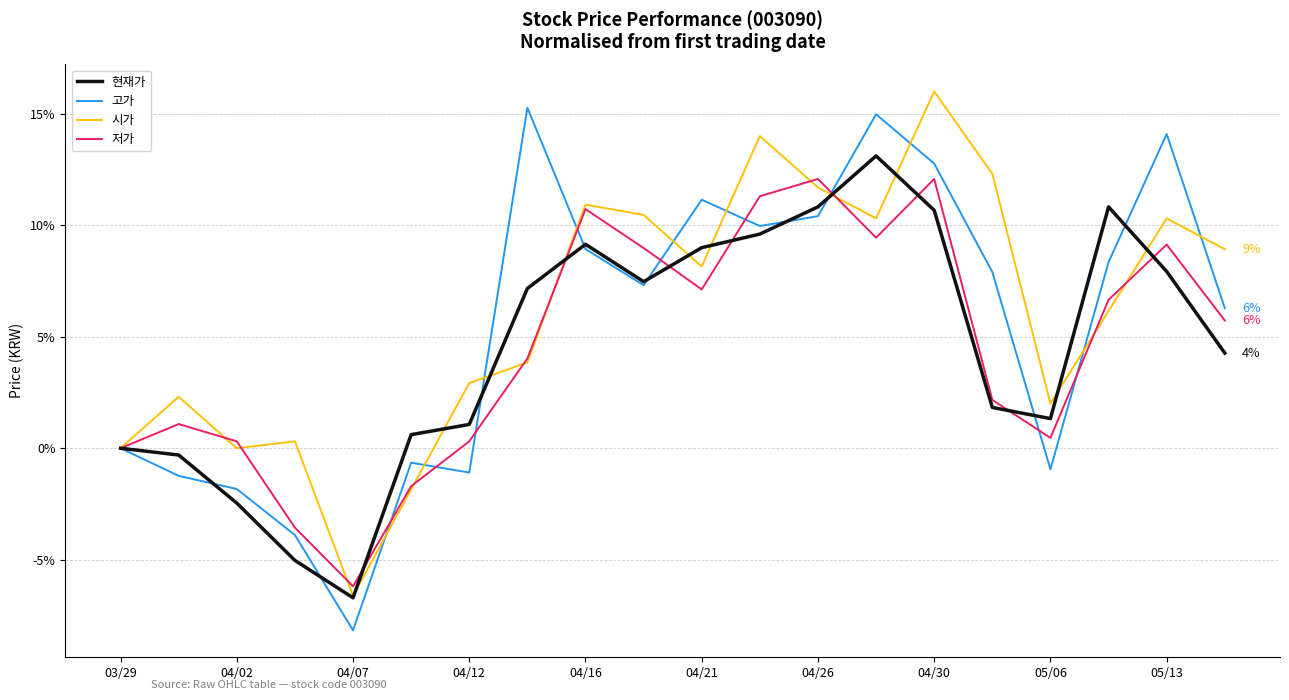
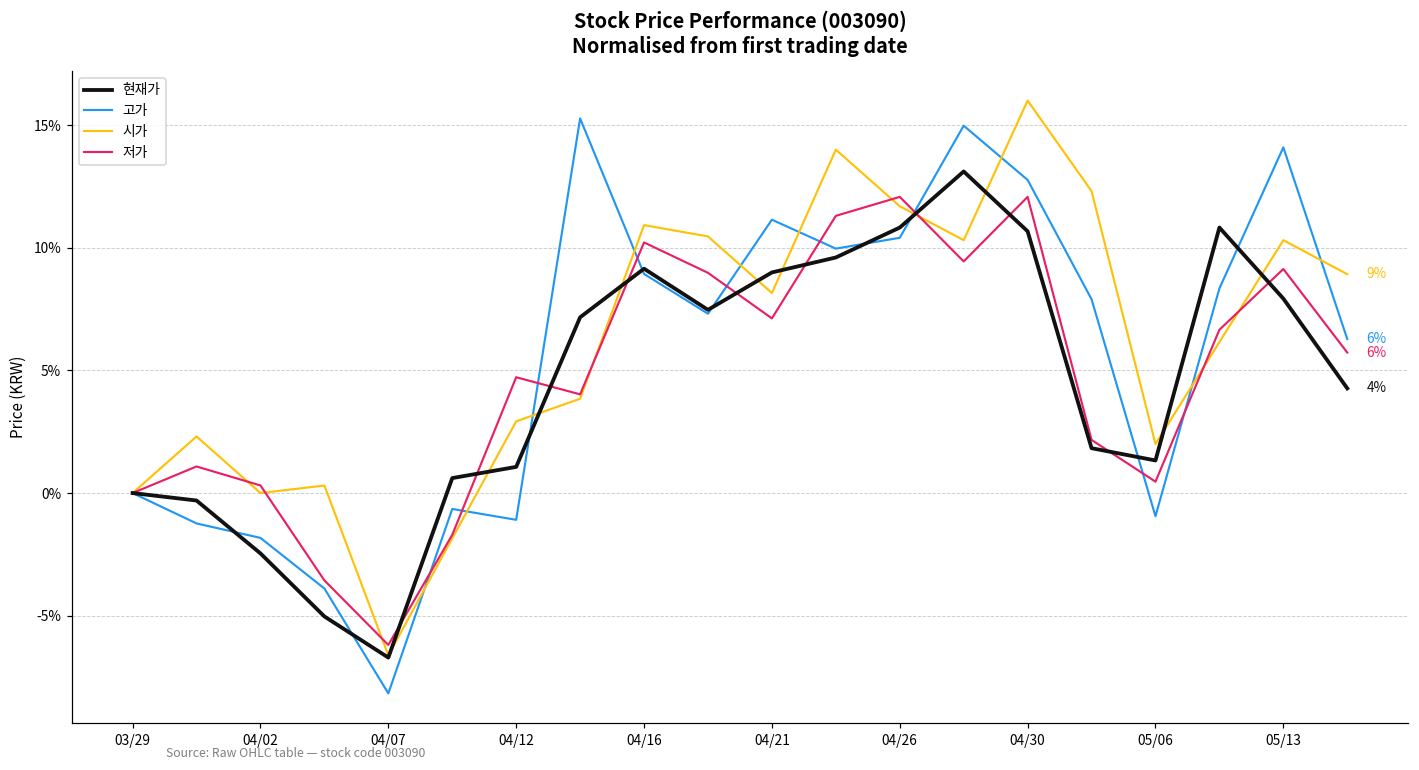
저가, 04/12: 0.3% -> 4.7%
저가, 04/16: 10.7% -> 10.2%
